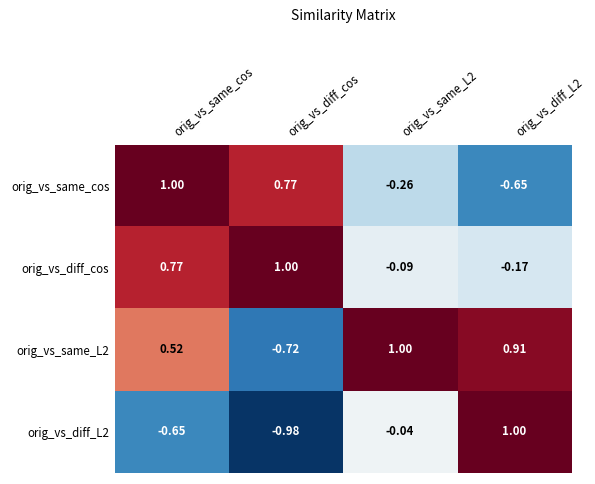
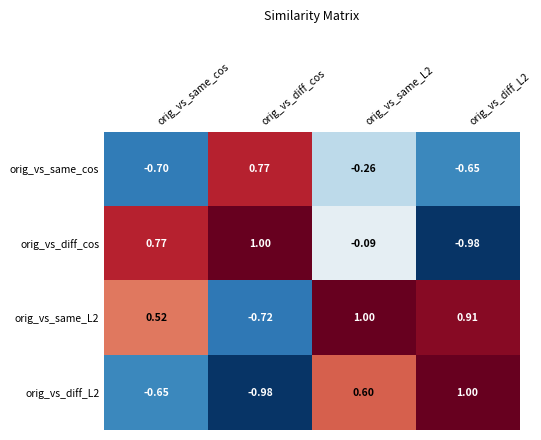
orig_vs_same_cos, orig_vs_same_cos: 1.00 -> -0.70
orig_vs_diff_cos, orig_vs_diff_L2: -0.17 -> -0.98
orig_vs_diff_L2, orig_vs_same_L2: -0.04 -> 0.60
